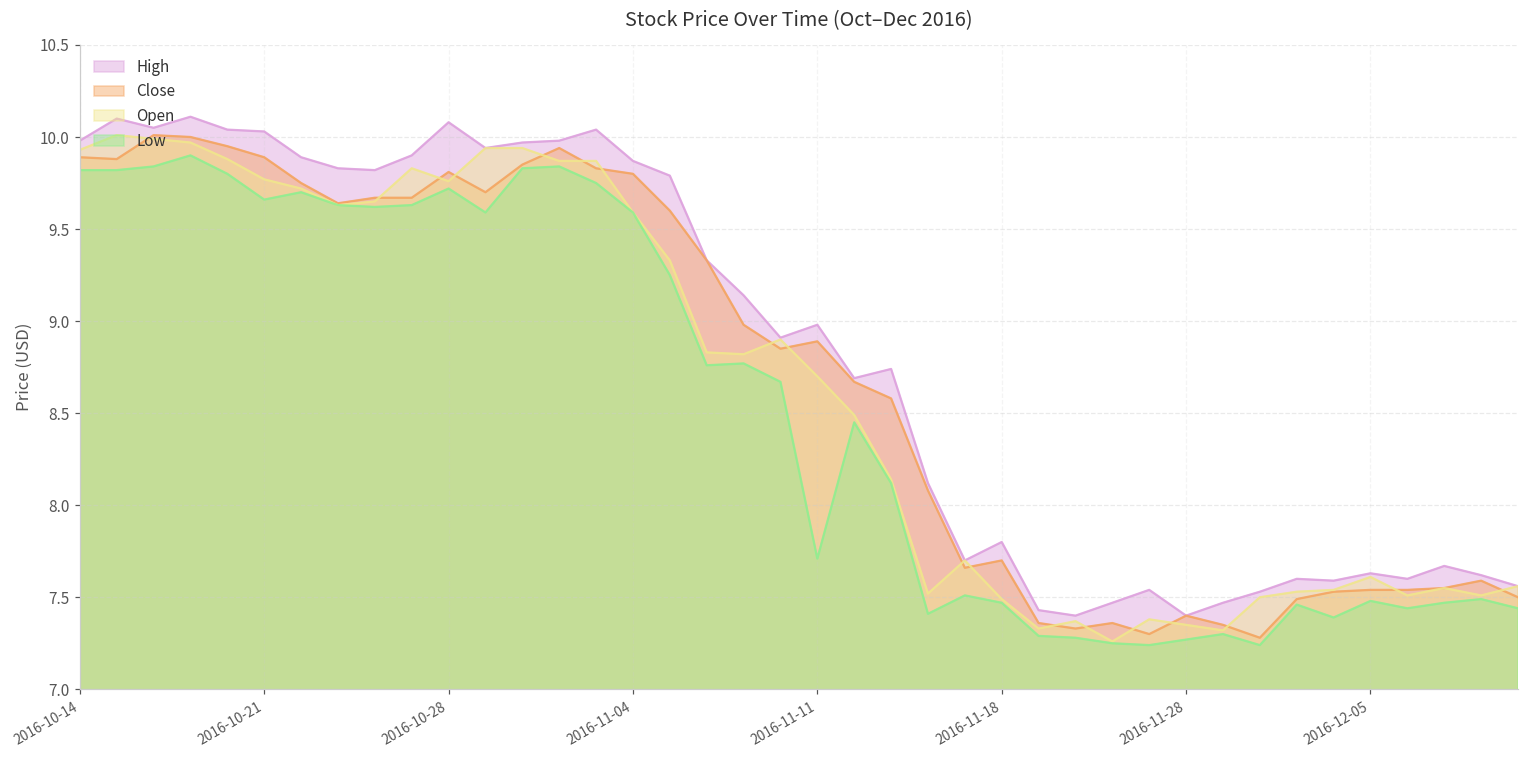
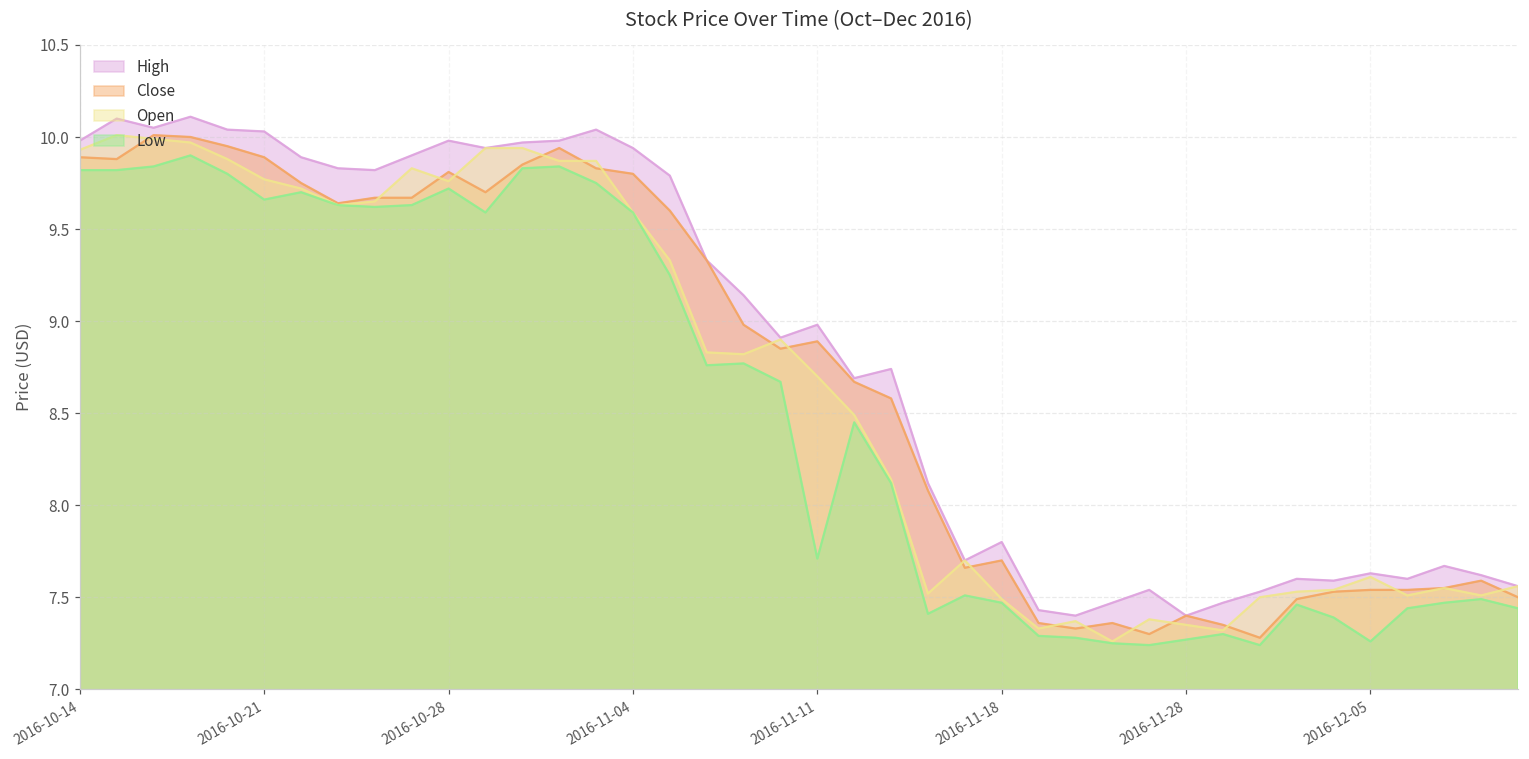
High, 2016-10-28: 10.08 -> 9.98
High, 2016-11-04: 9.87 -> 9.94
Low, 2016-12-05: 7.48 -> 7.26
